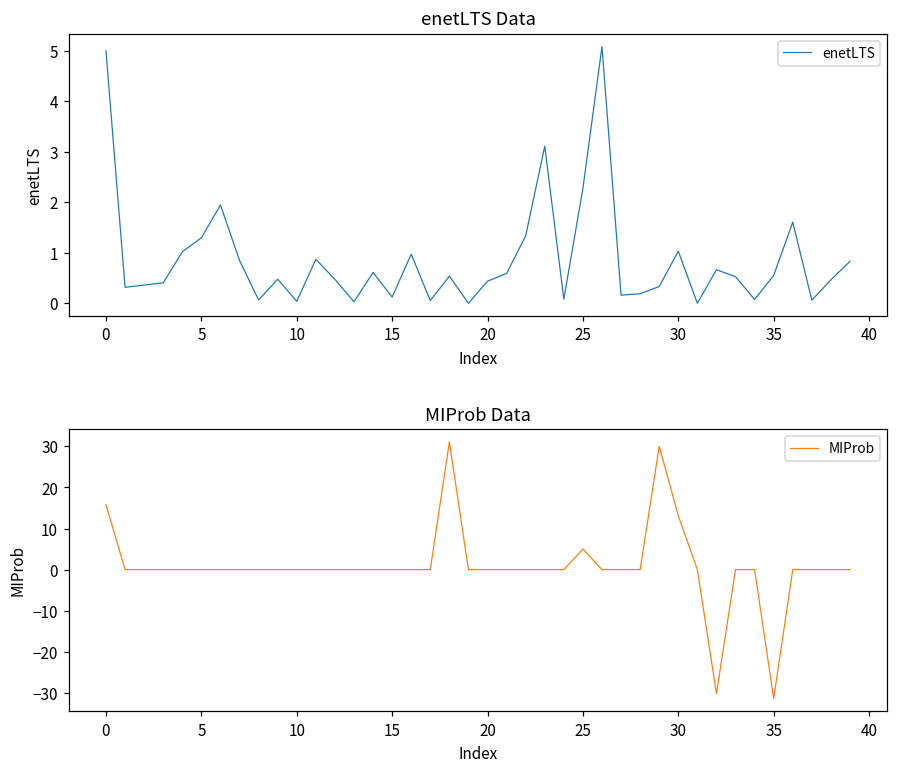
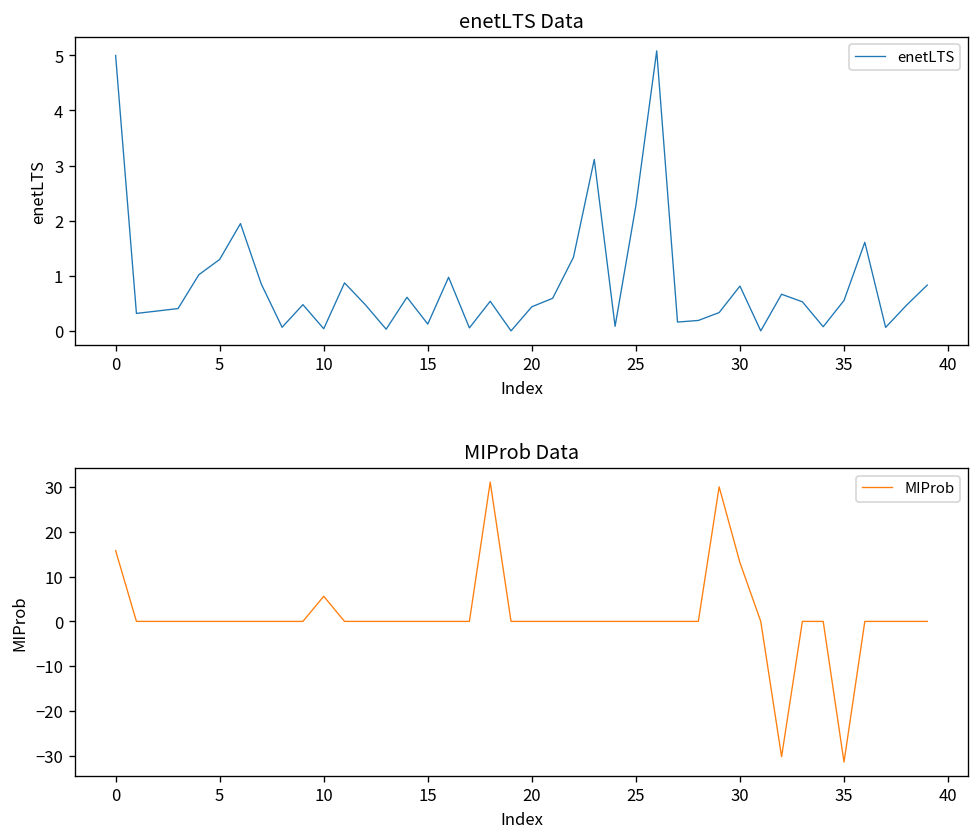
enetLTS Data, 30: 1.0 -> 0.8
MIProb Data, 10: 0 -> 6
MIProb Data, 25: 5 -> 0
